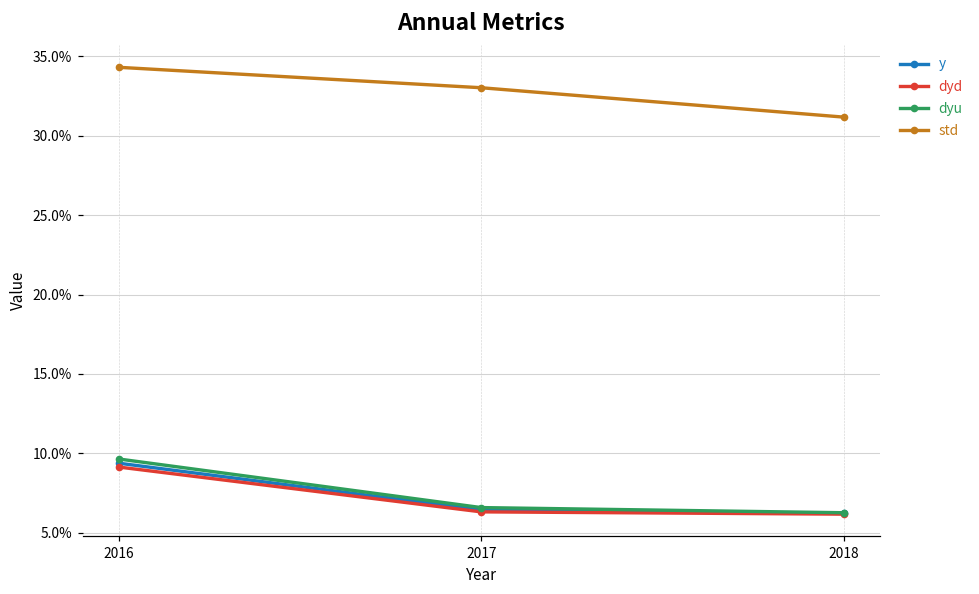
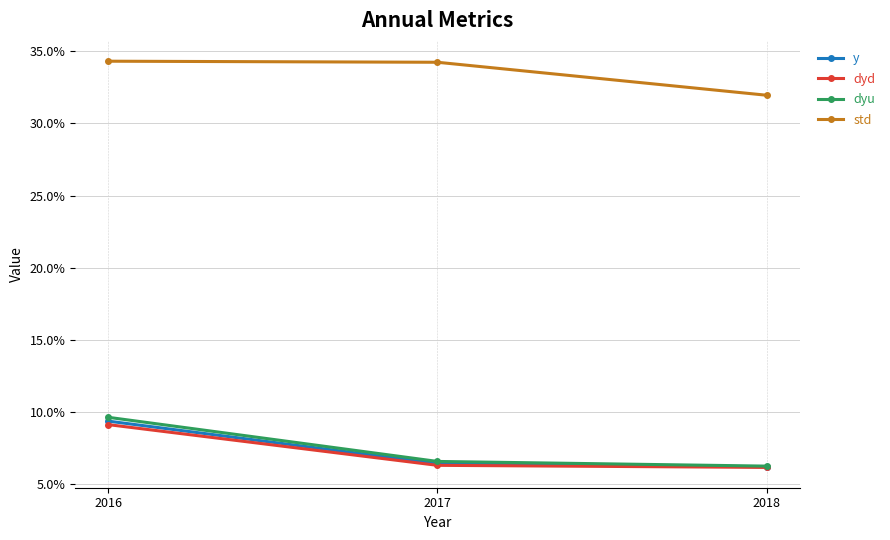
std, 2017: 33.0% -> 34.2%
std, 2018: 31.2% -> 31.9%
